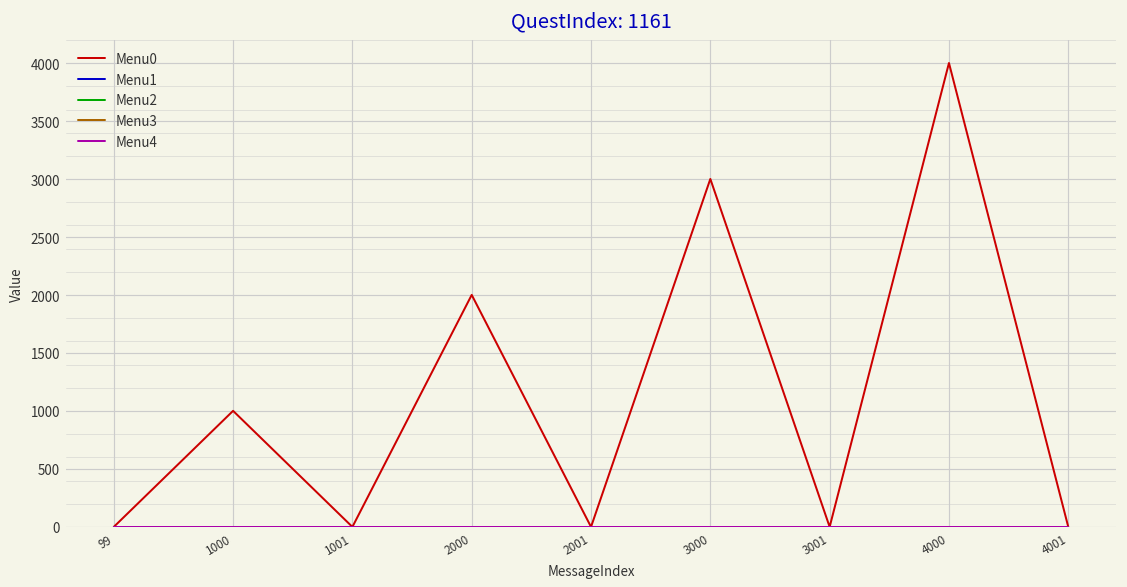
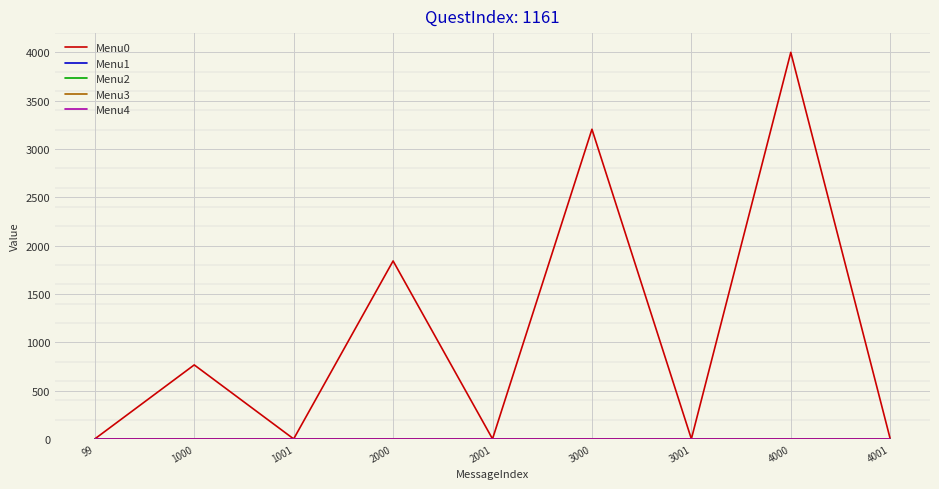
Menu0, 1000: 1000 -> 800
Menu0, 2000: 2000 -> 1800
Menu0, 3000: 3000 -> 3200
